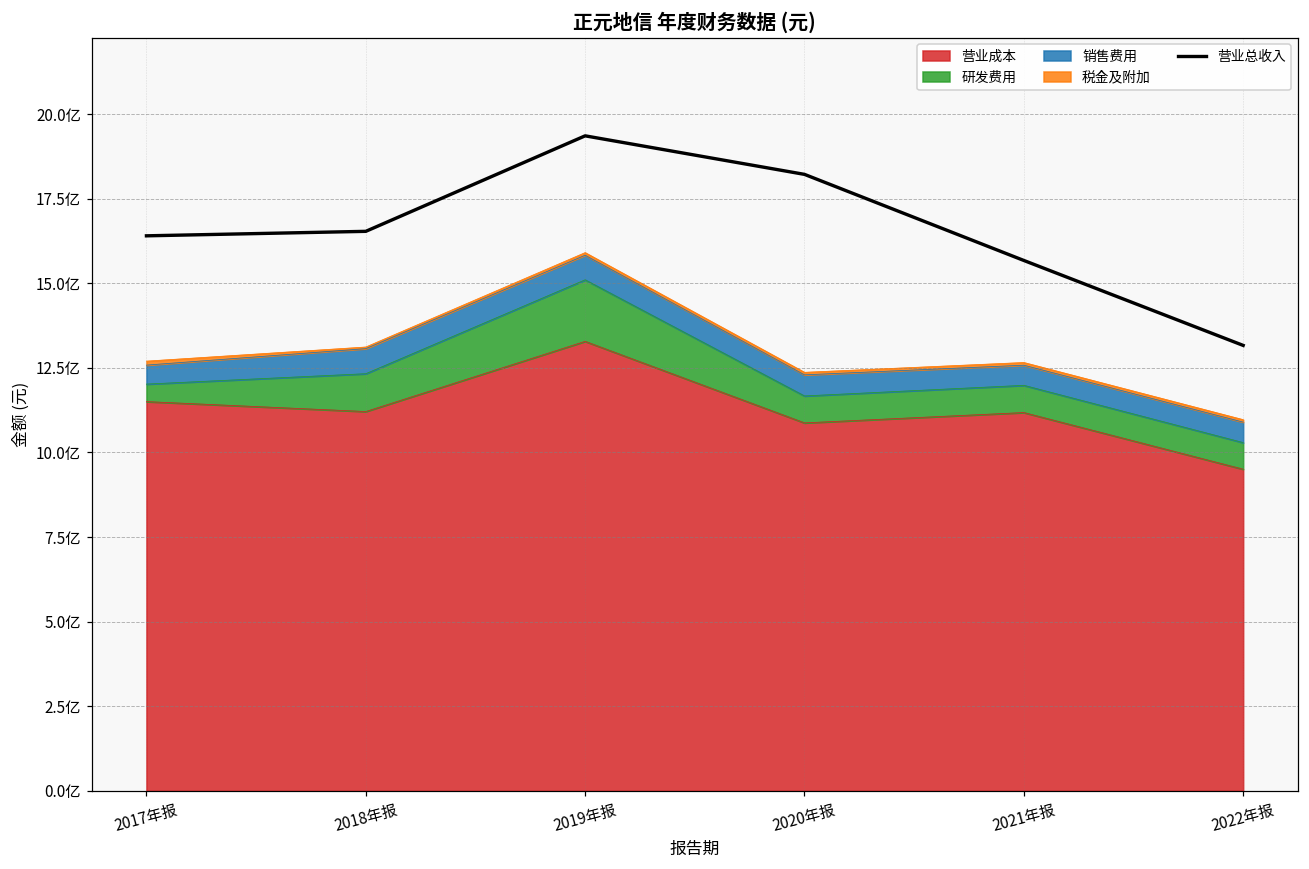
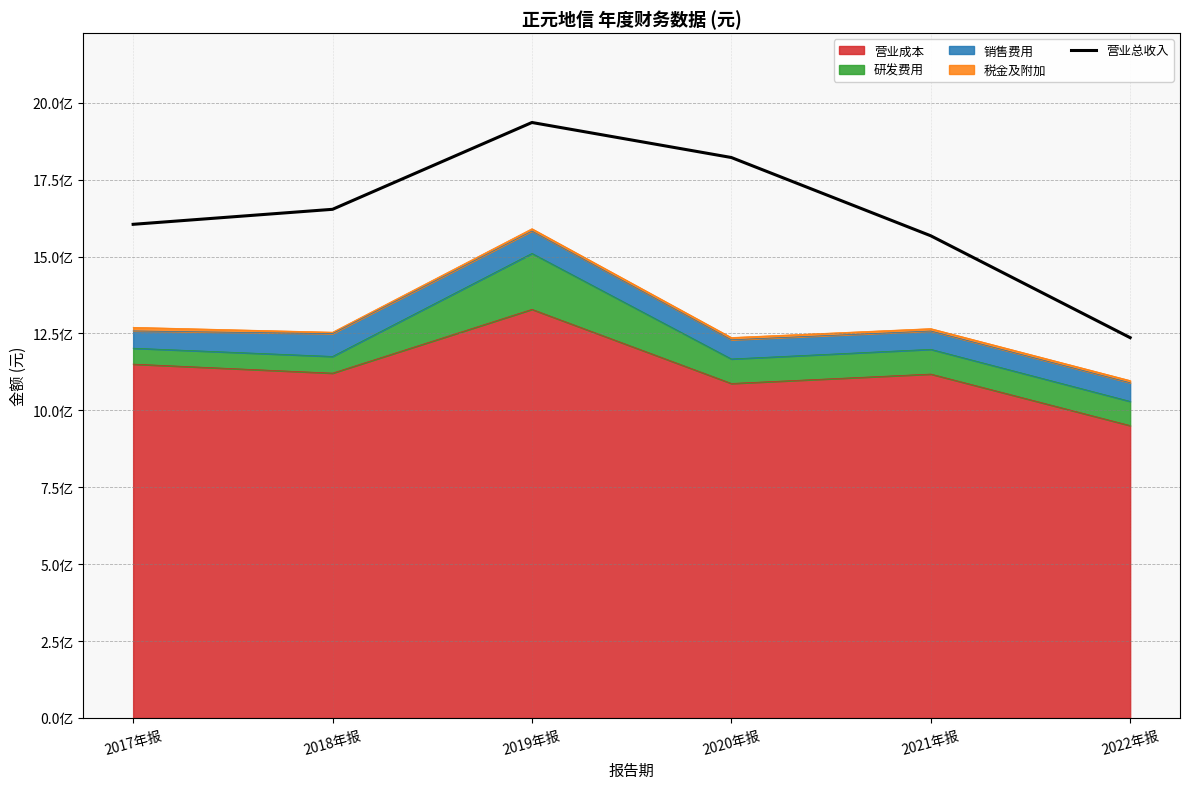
营业总收入, 2017年报: 16.4亿 -> 16.0亿
研发费用, 2018年报: 1.1亿 -> 0.5亿
营业总收入, 2022年报: 13.2亿 -> 12.4亿
